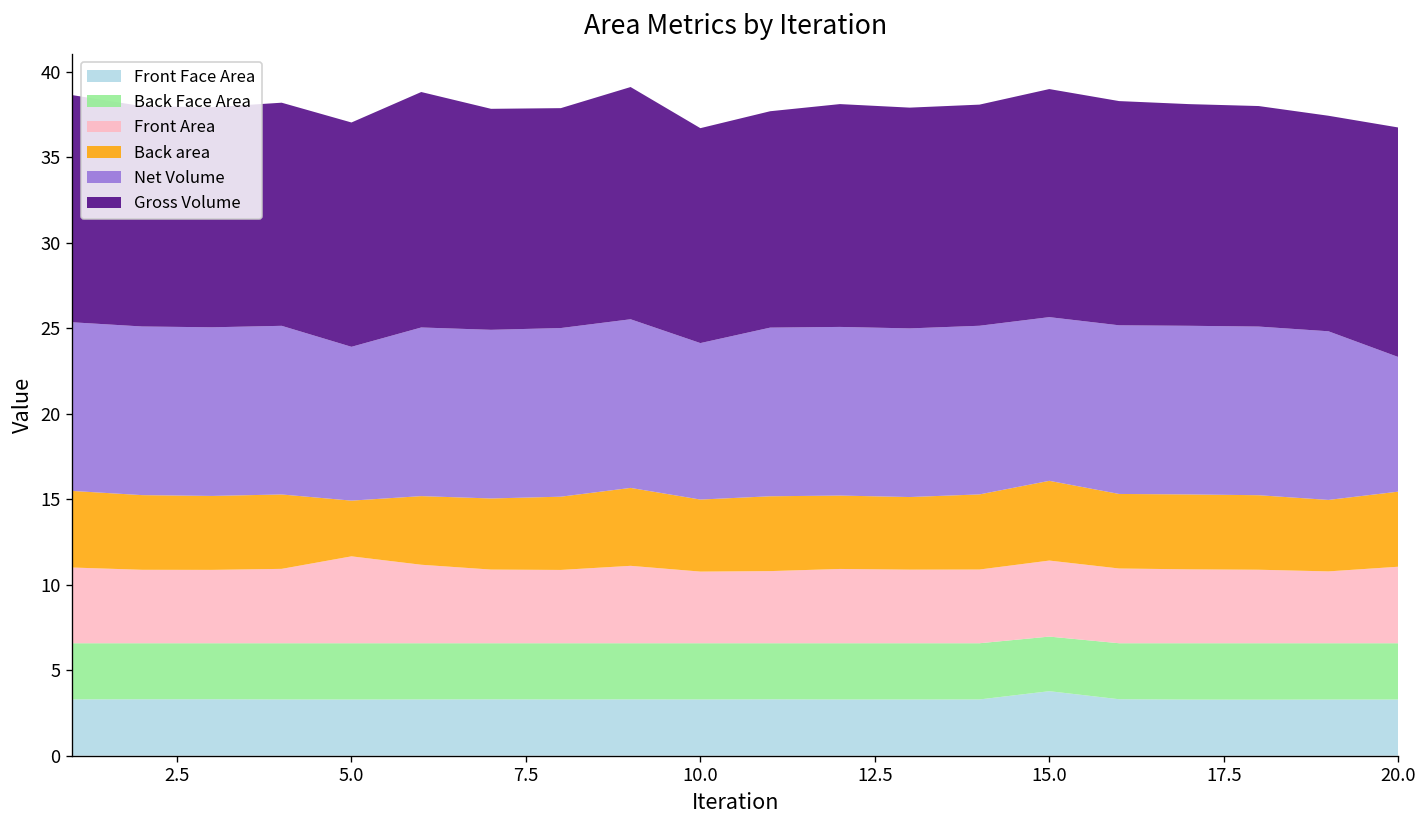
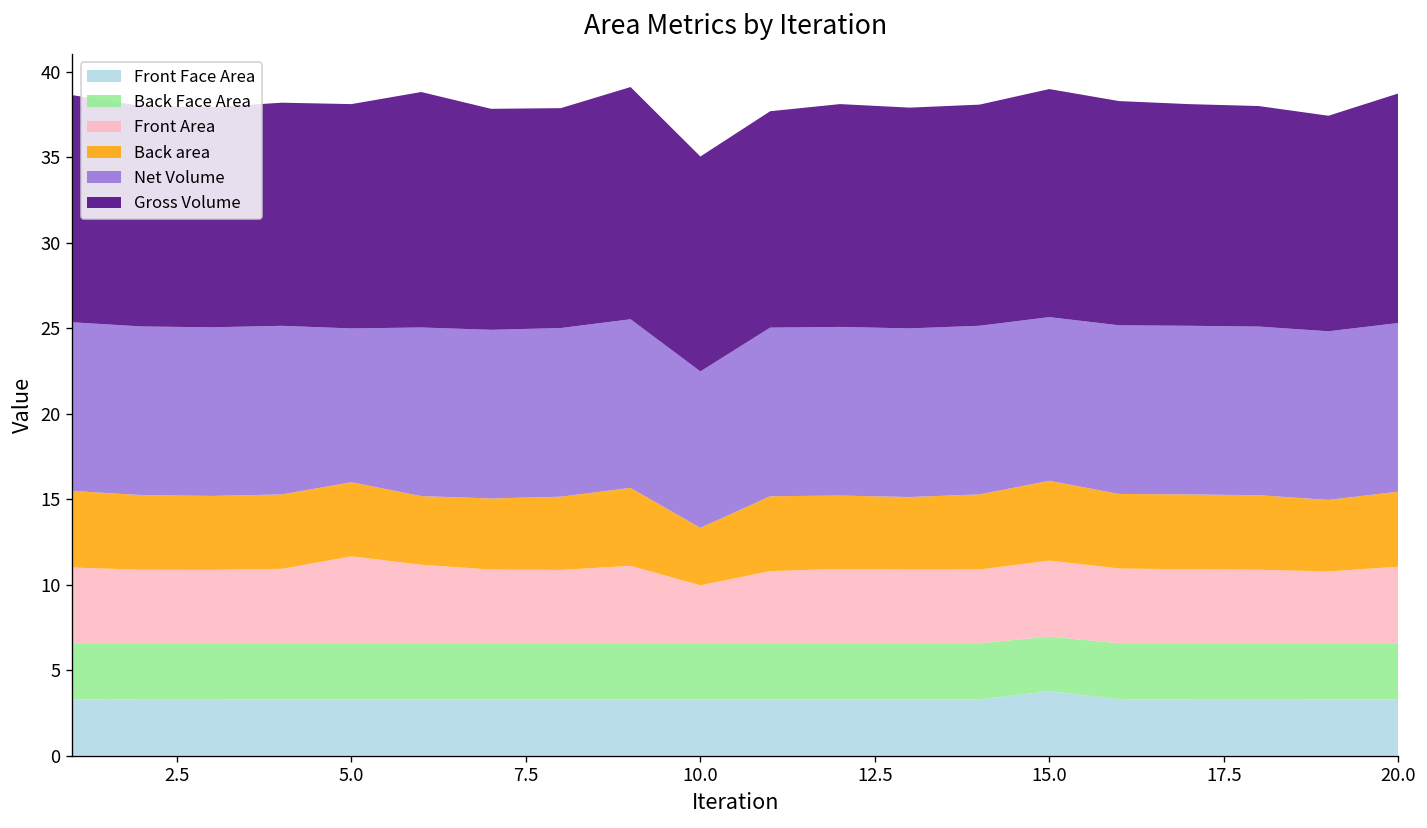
Back area, 5.0: 3.3 -> 4.3
Front Area, 10.0: 4.2 -> 3.4
Back area, 10.0: 4.2 -> 3.4
Net Volume, 20.0: 7.9 -> 9.9
